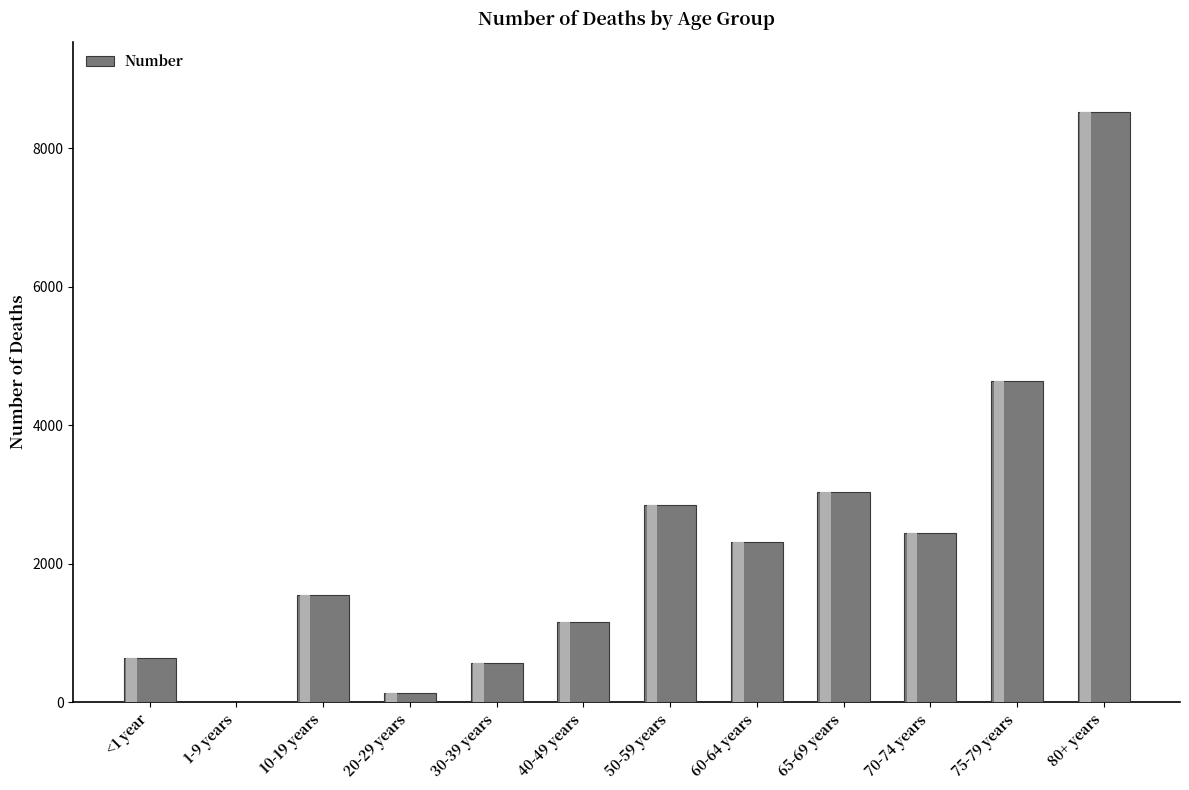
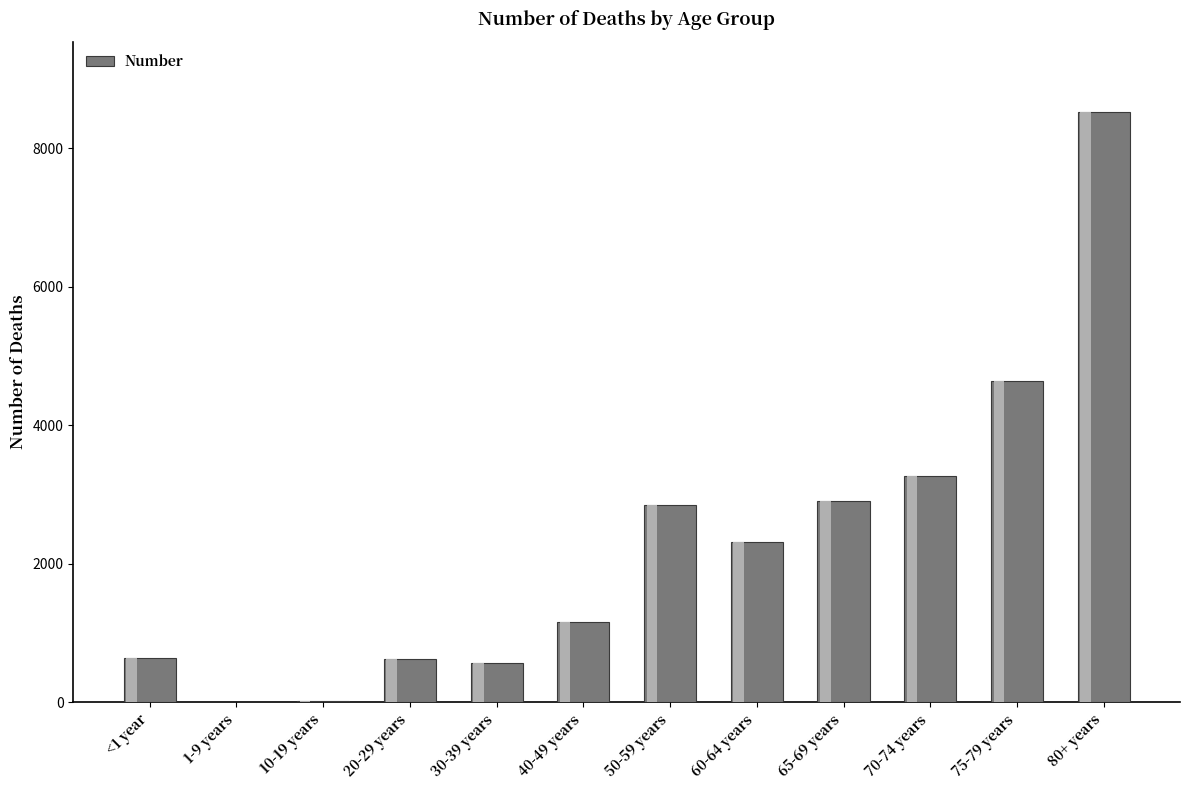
10-19 years: 1600 -> 0
20-29 years: 100 -> 600
65-69 years: 3000 -> 2900
70-74 years: 2400 -> 3300
